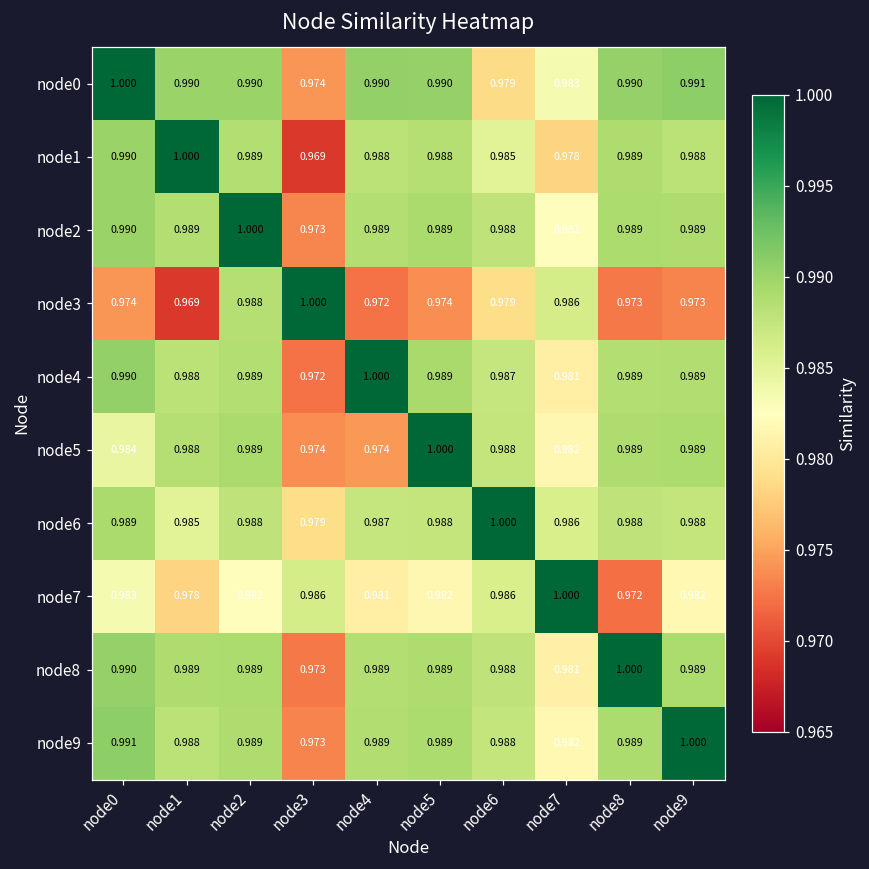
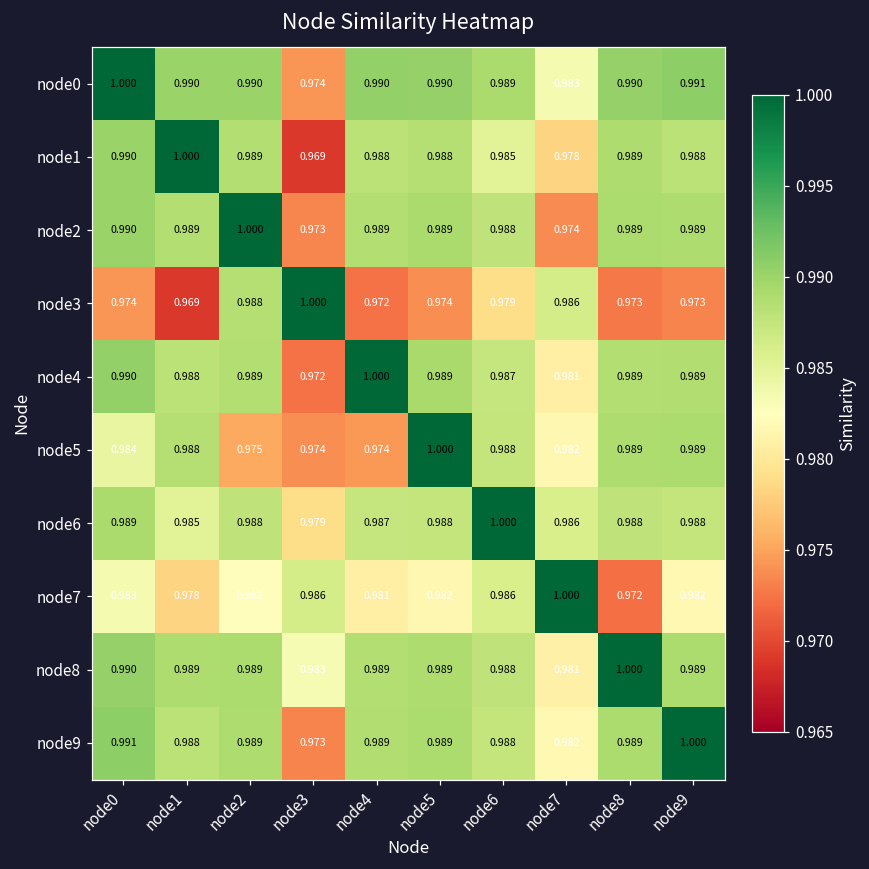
node0, node6: 0.979 -> 0.989
node2, node7: 0.982 -> 0.974
node5, node2: 0.989 -> 0.975
node8, node3: 0.973 -> 0.983
